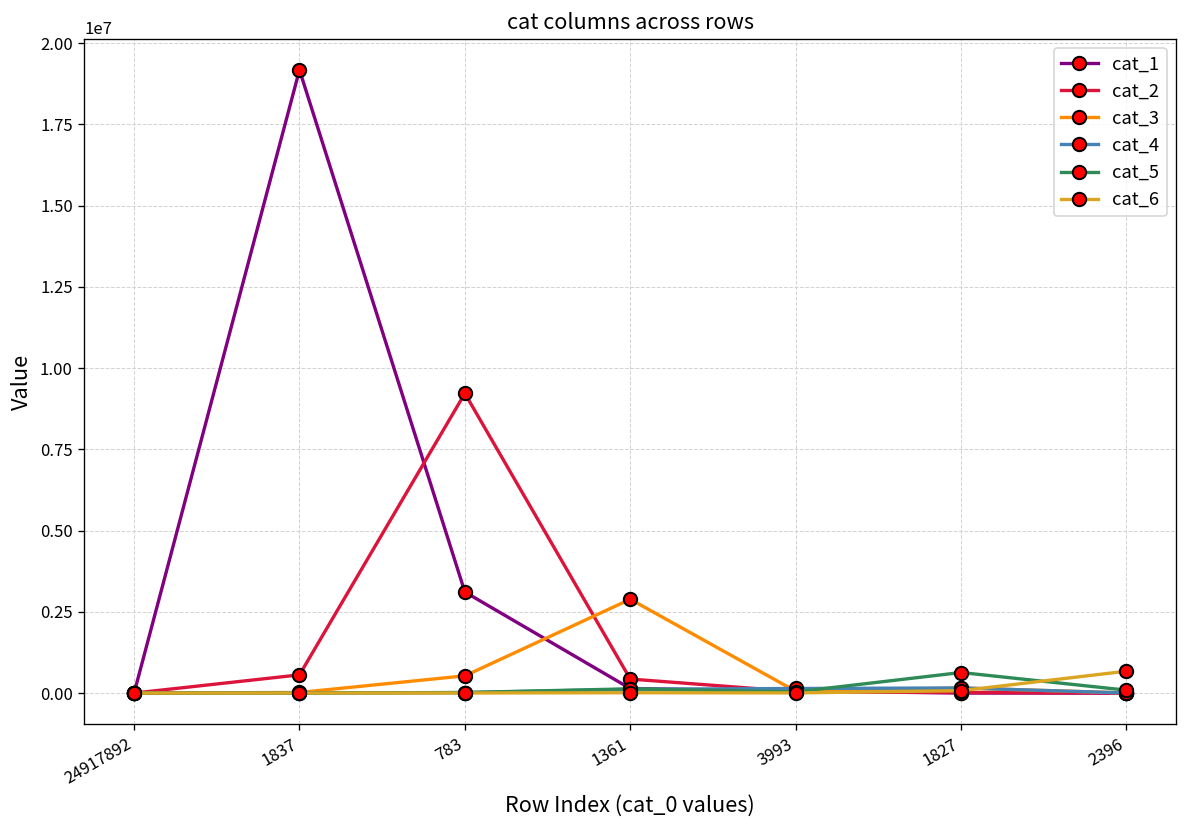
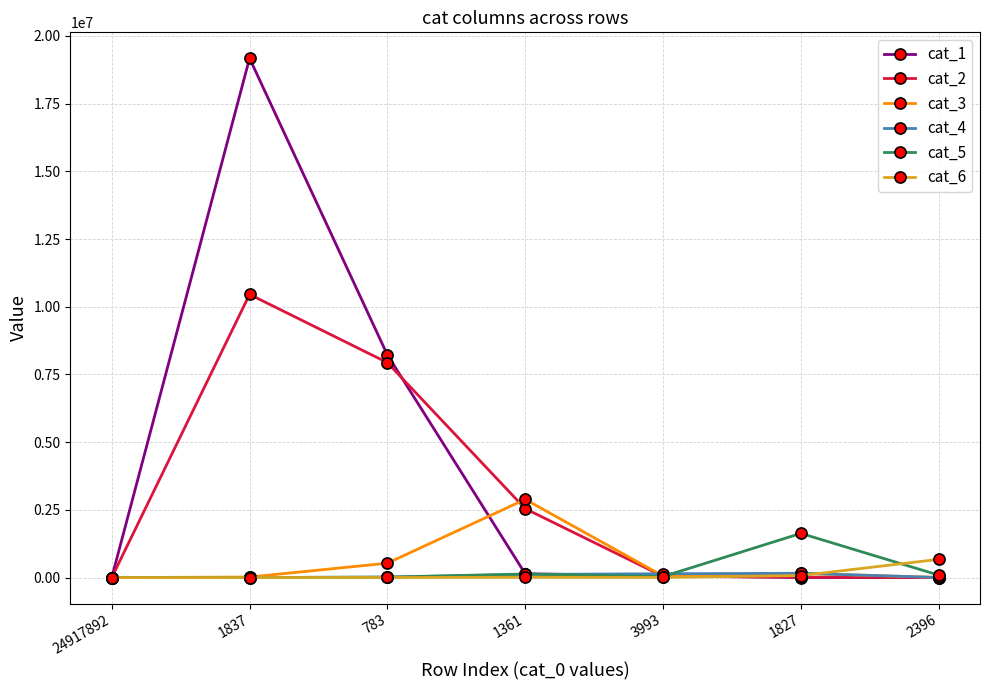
cat_2, 1837: 600000 -> 10500000
cat_1, 783: 3100000 -> 8200000
cat_2, 783: 9200000 -> 7900000
cat_2, 1361: 400000 -> 2500000
cat_5, 1827: 600000 -> 1600000
